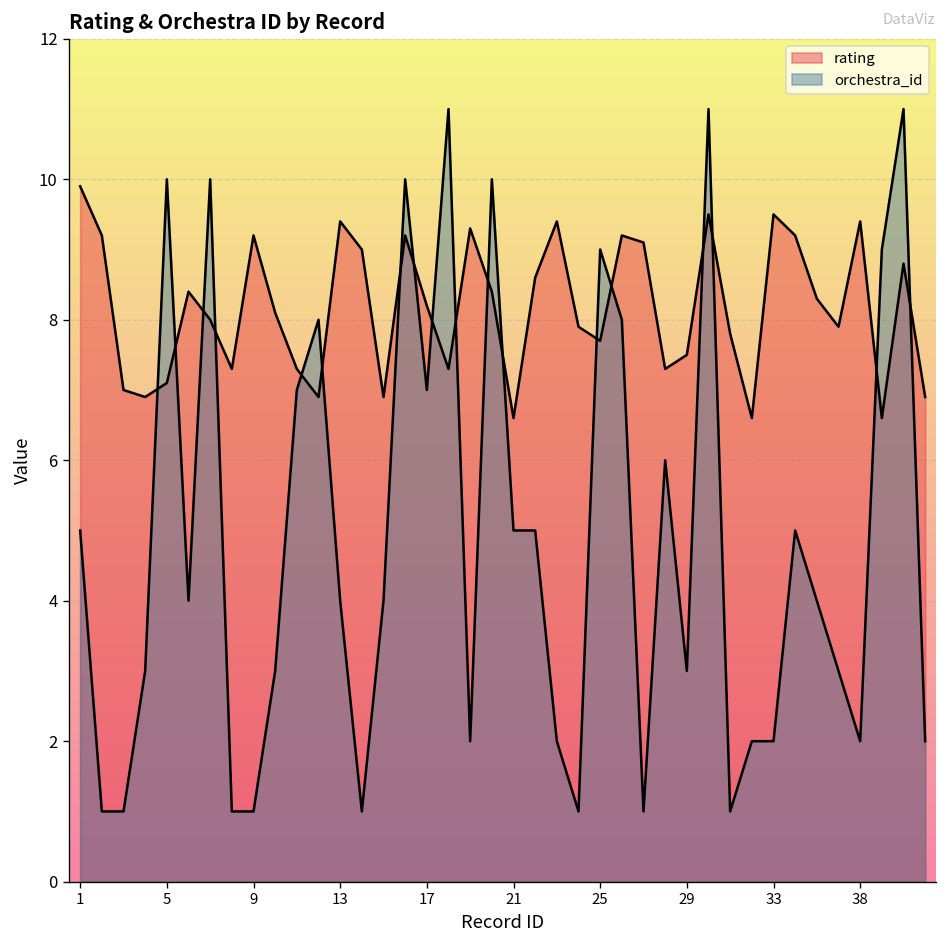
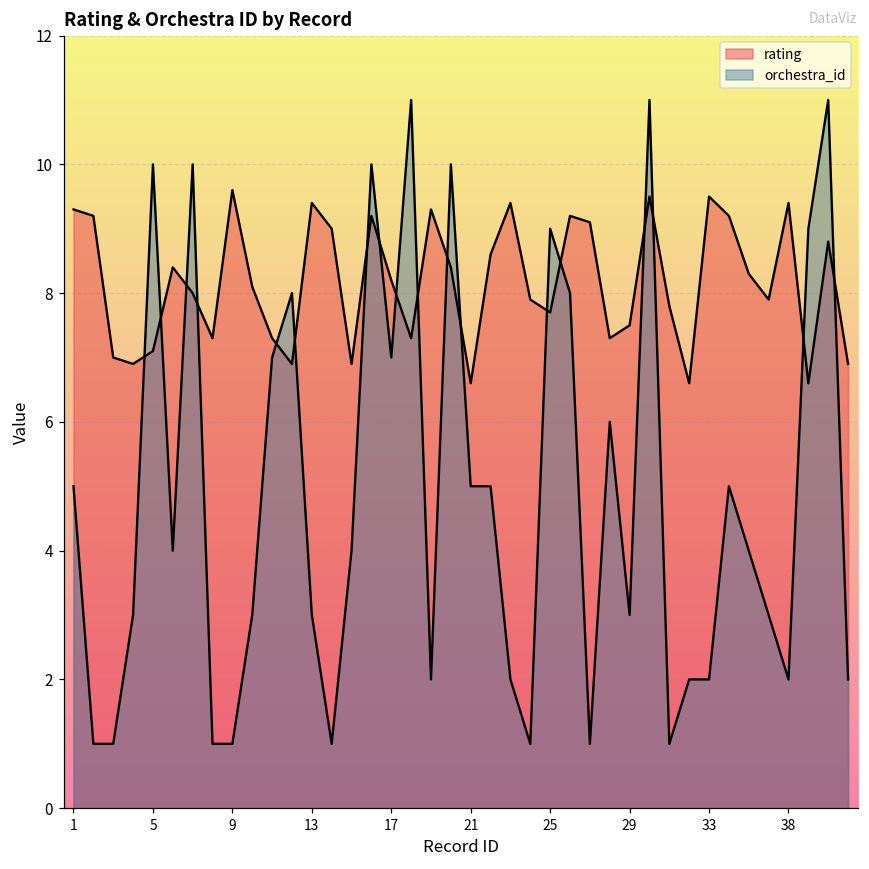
rating, 1: 9.9 -> 9.3
rating, 9: 9.2 -> 9.6
orchestra_id, 13: 4 -> 3
